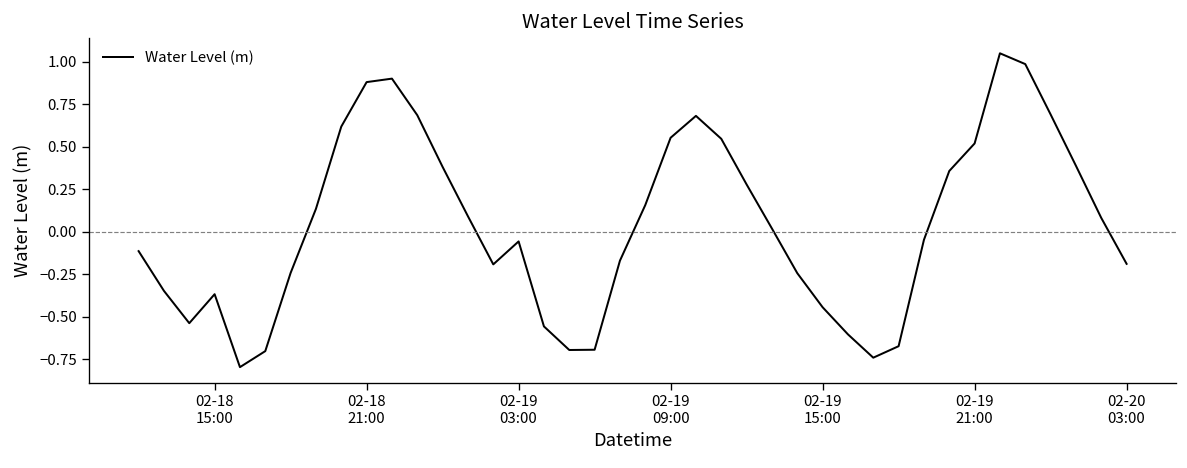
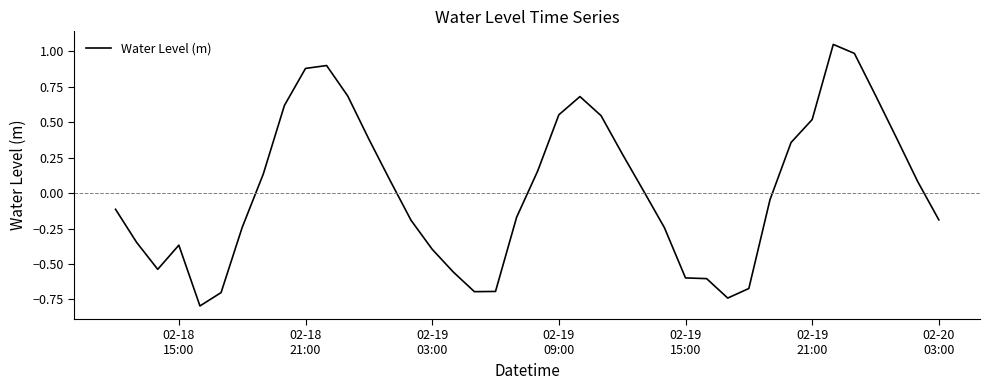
02-19 03:00: -0.06 -> -0.40
02-19 15:00: -0.44 -> -0.60
